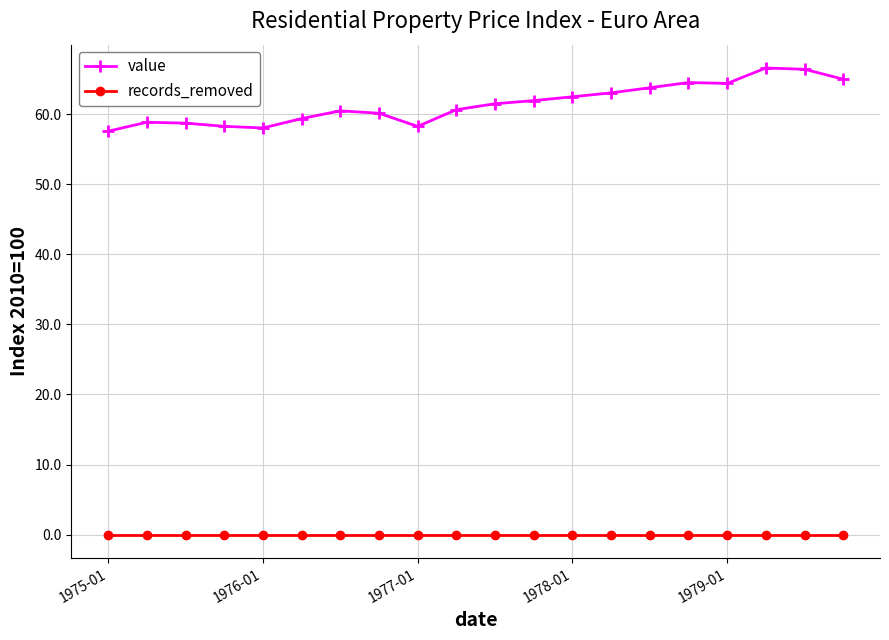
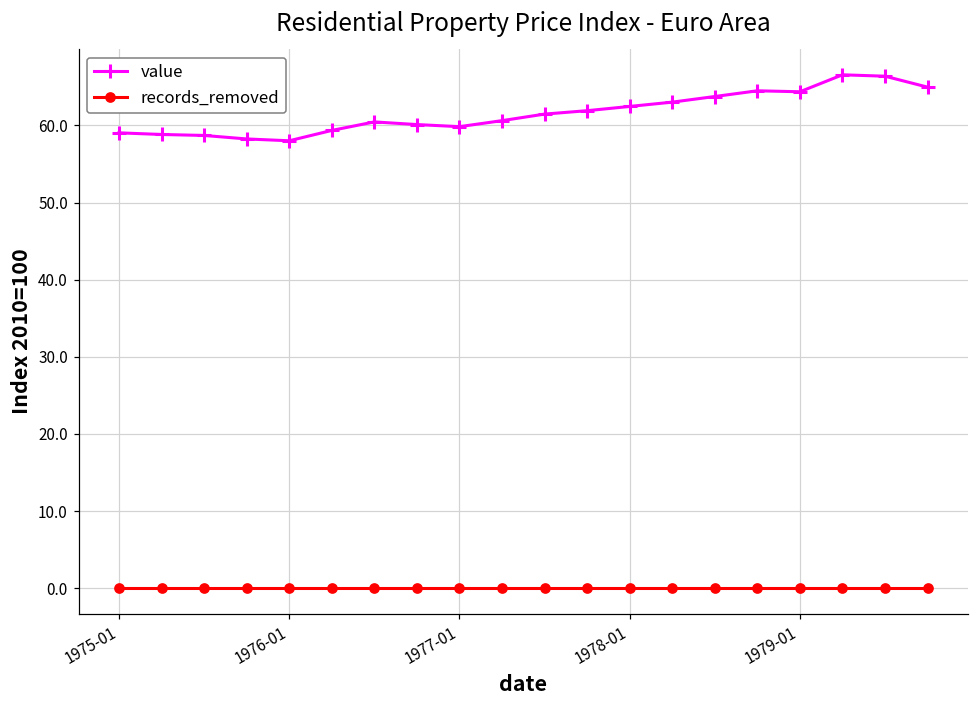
value, 1975-01: 58 -> 59
value, 1977-01: 58 -> 60
